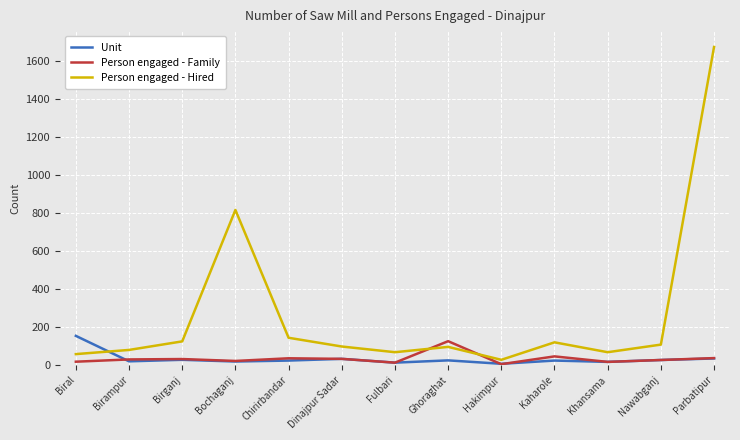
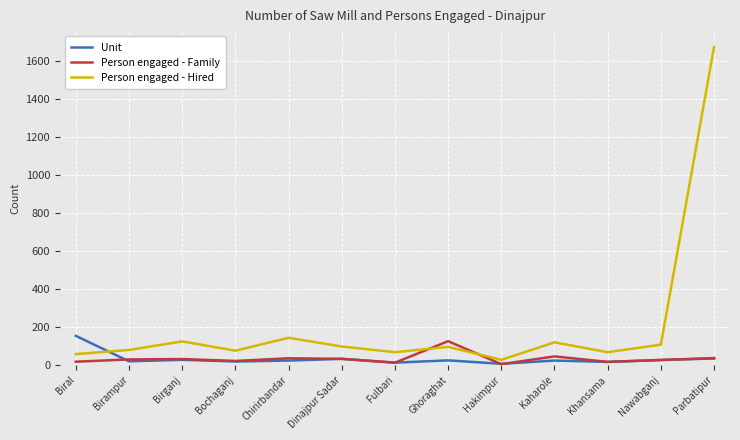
Person engaged - Hired, Bochaganj: 820 -> 80
